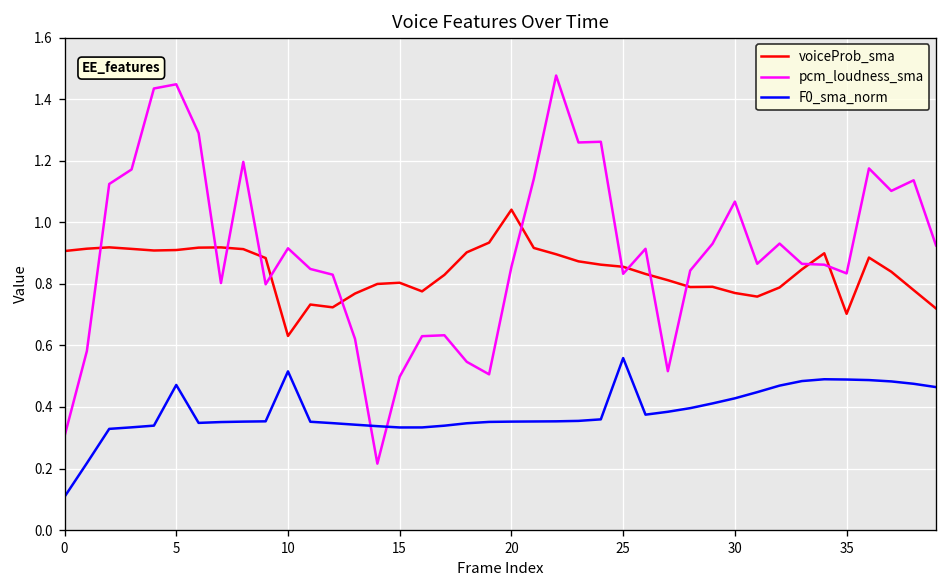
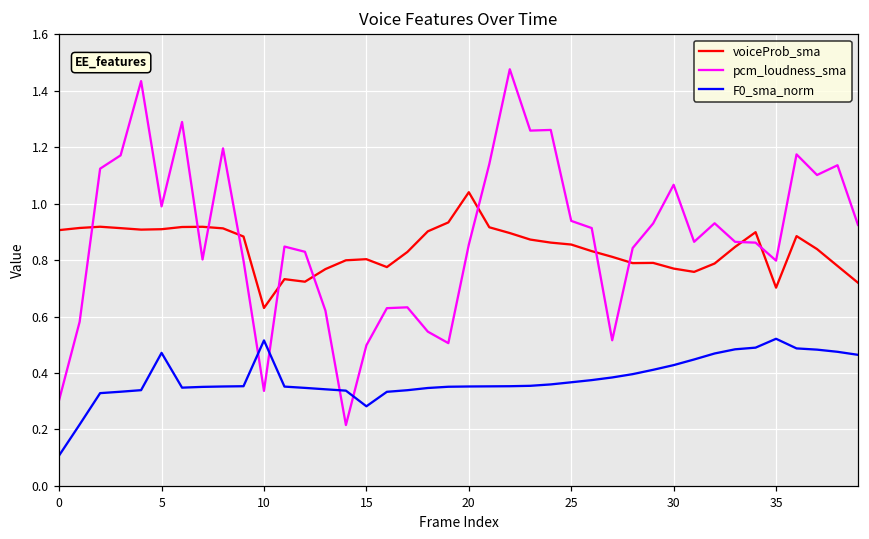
pcm_loudness_sma, 5: 1.45 -> 0.99
pcm_loudness_sma, 10: 0.92 -> 0.34
F0_sma_norm, 15: 0.33 -> 0.28
pcm_loudness_sma, 25: 0.83 -> 0.94
F0_sma_norm, 25: 0.56 -> 0.37
pcm_loudness_sma, 35: 0.83 -> 0.80
F0_sma_norm, 35: 0.49 -> 0.52
